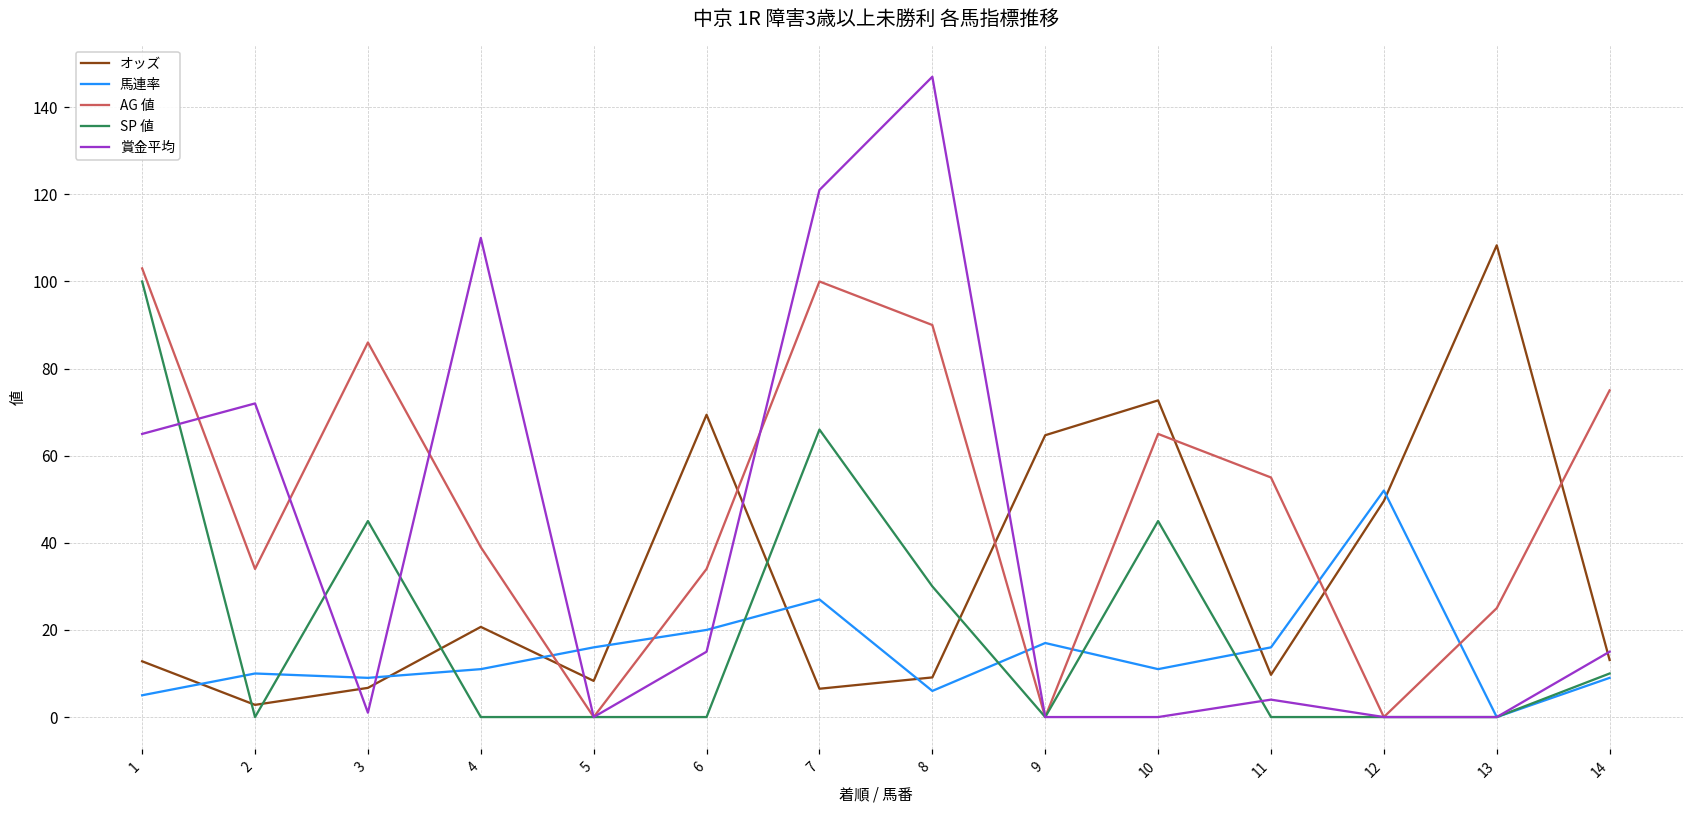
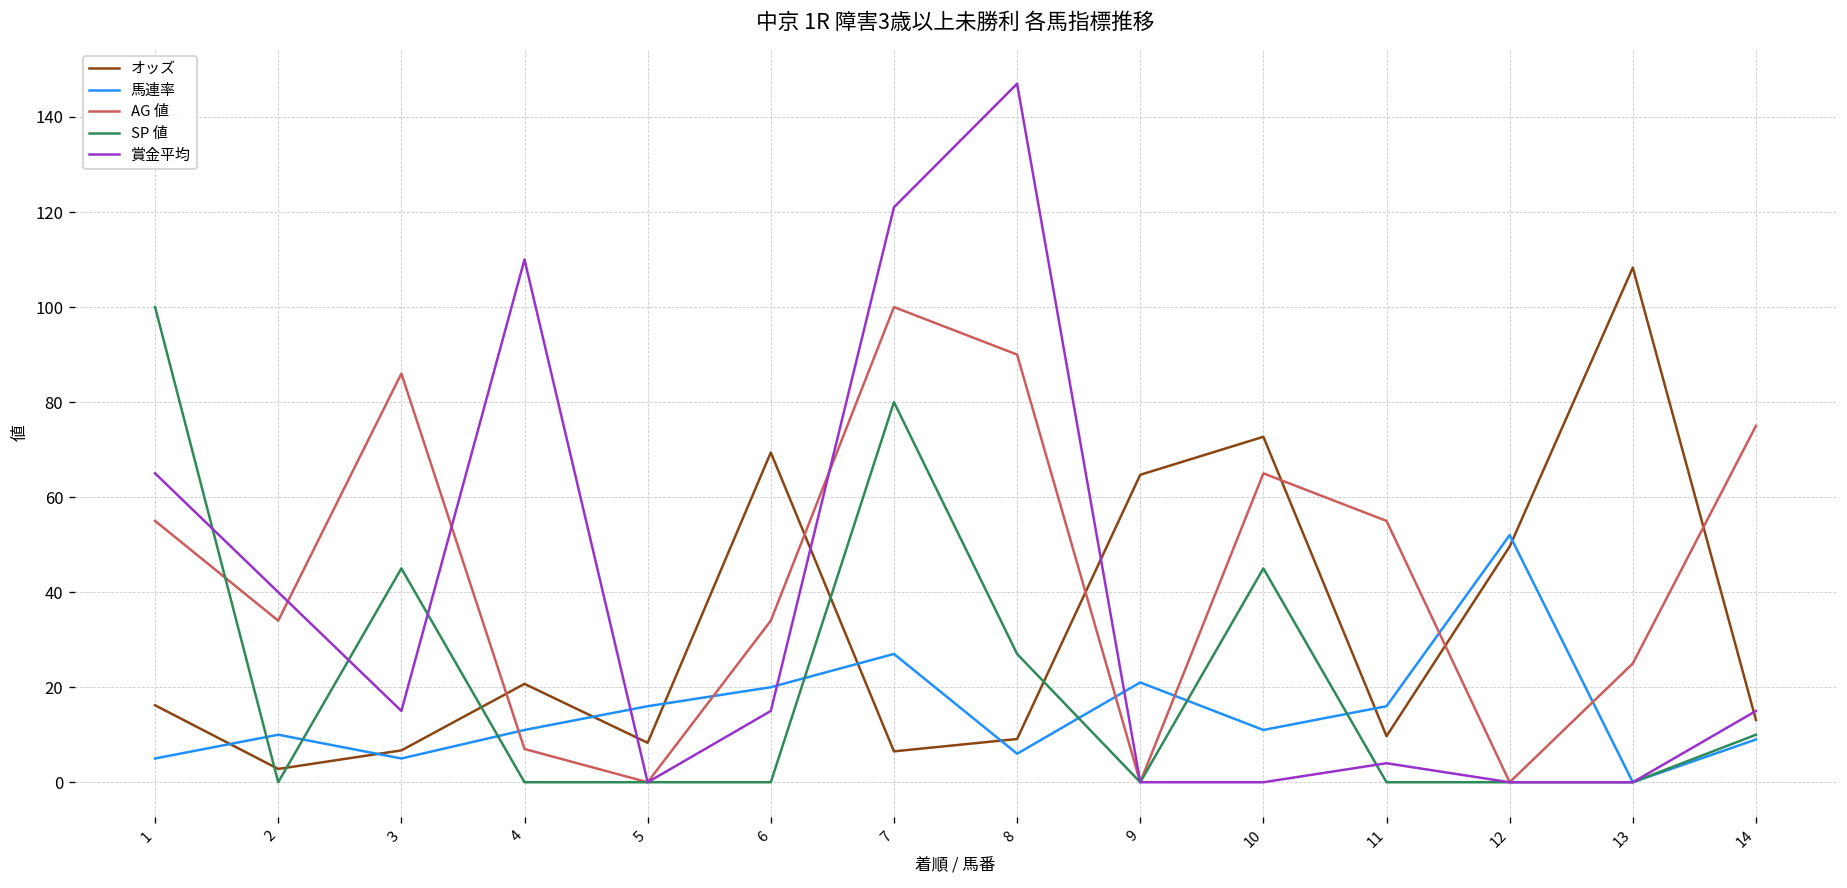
オッズ, 1: 13 -> 16
AG 値, 1: 103 -> 55
賞金平均, 2: 72 -> 40
馬連率, 3: 9 -> 5
賞金平均, 3: 1 -> 15
AG 値, 4: 39 -> 7
SP 値, 7: 66 -> 80
SP 値, 8: 30 -> 27
馬連率, 9: 17 -> 21
